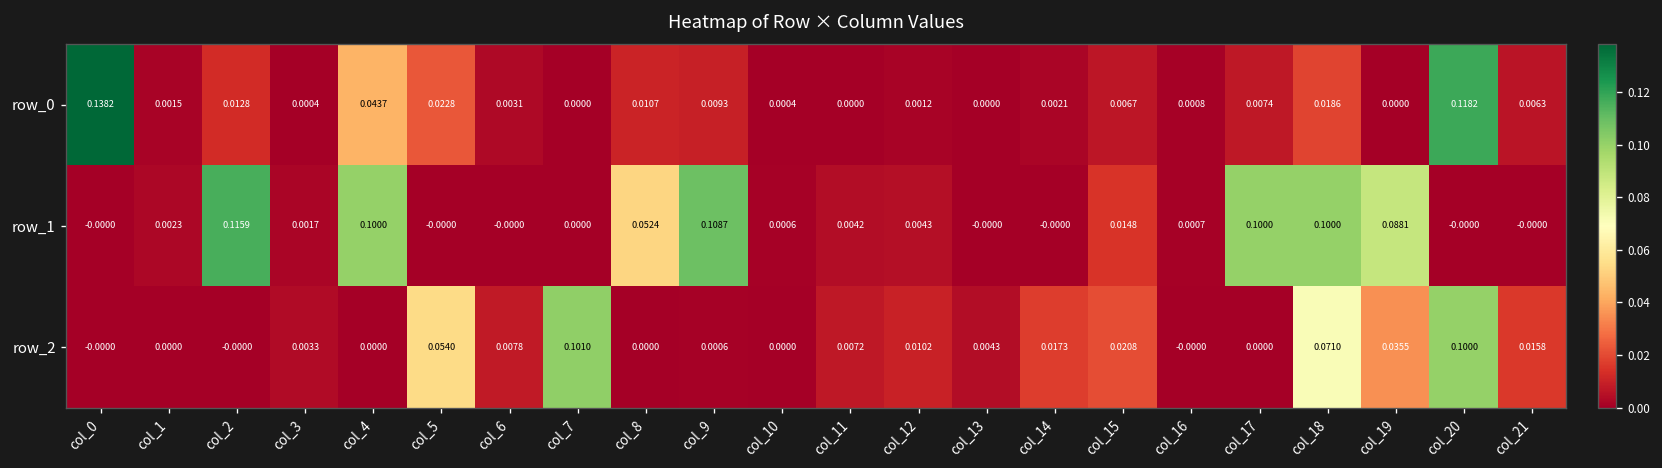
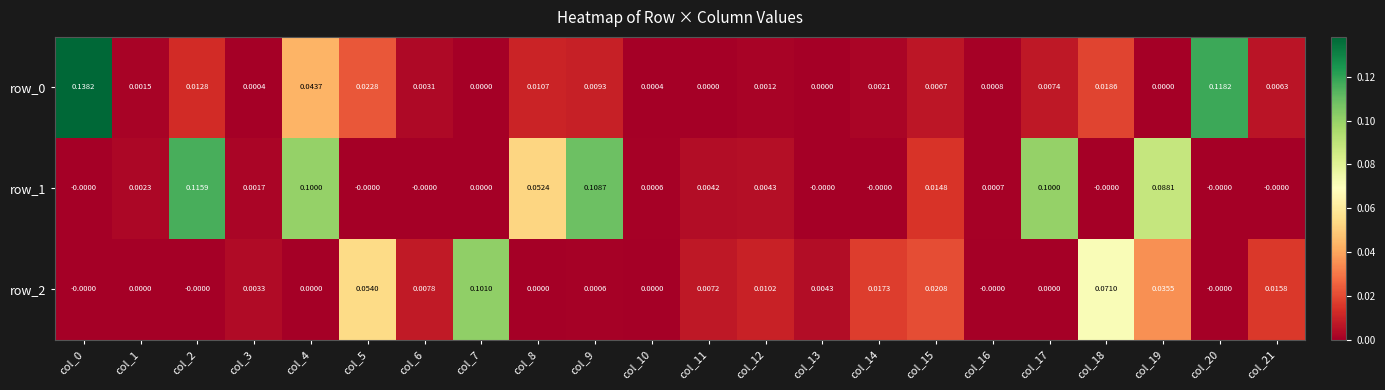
row_1, col_18: 0.1000 -> -0.0000
row_2, col_20: 0.1000 -> -0.0000
